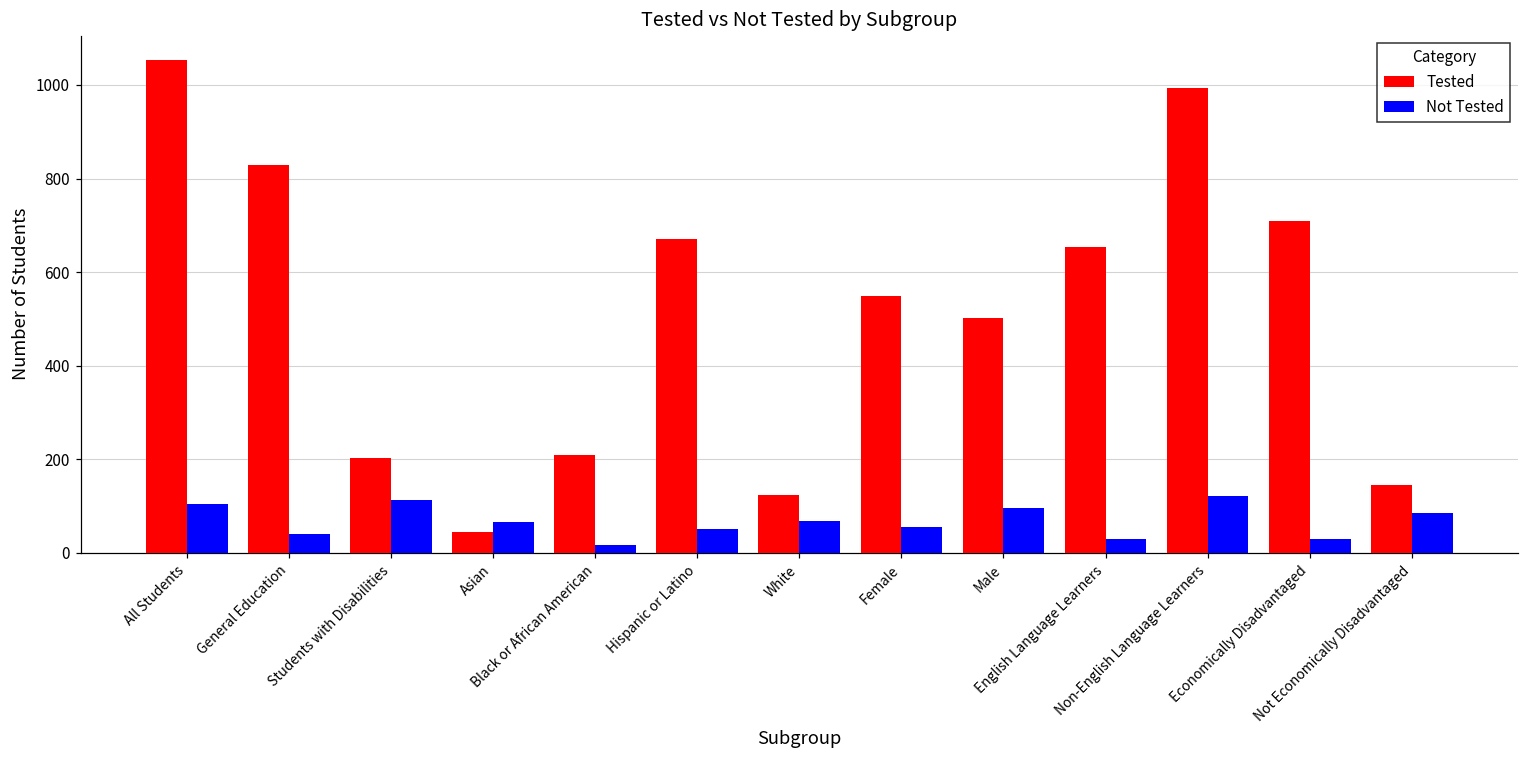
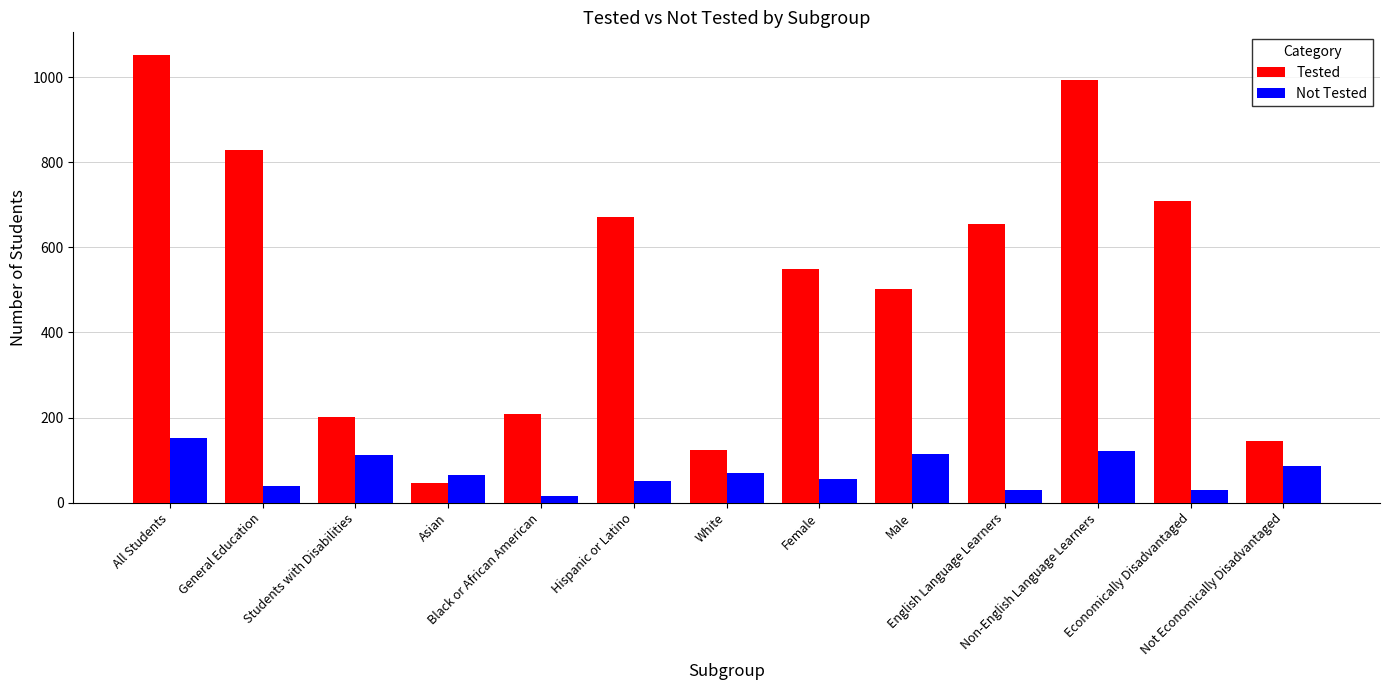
Not Tested, All Students: 110 -> 150
Not Tested, Male: 100 -> 120
